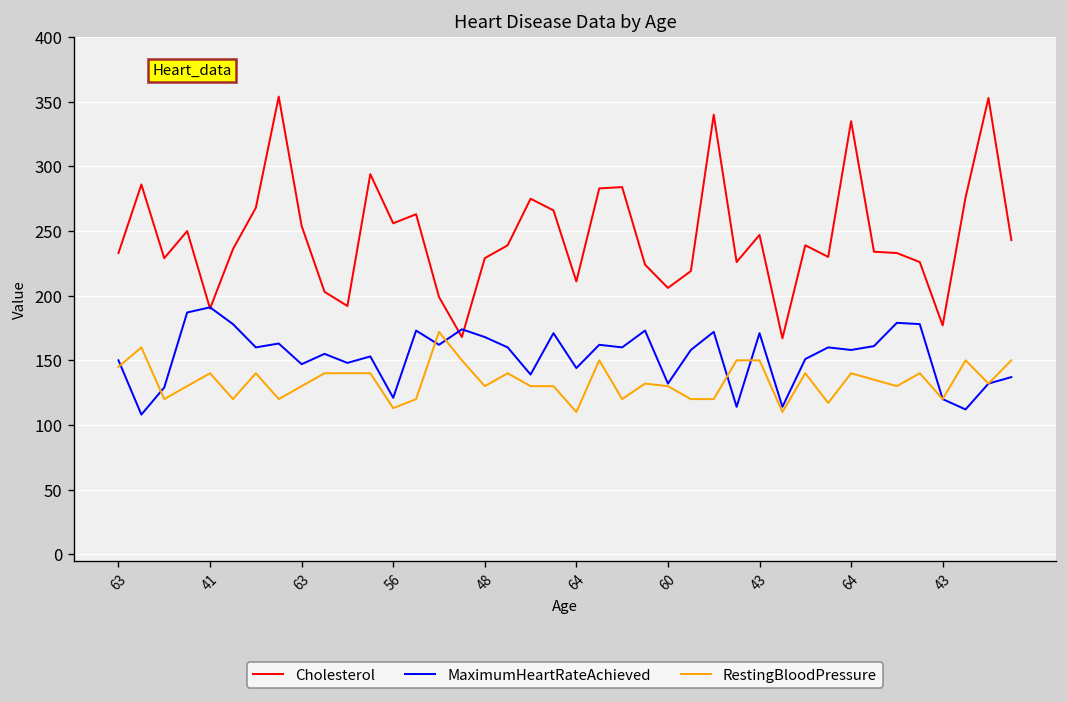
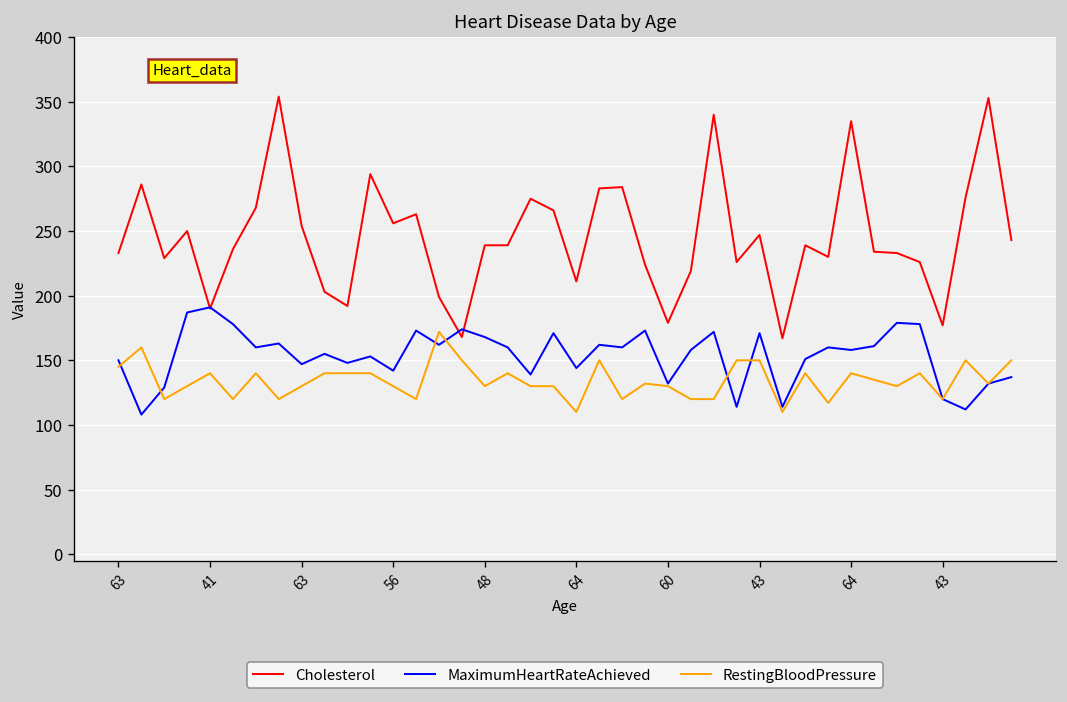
MaximumHeartRateAchieved, 56: 121 -> 142
RestingBloodPressure, 56: 113 -> 130
Cholesterol, 48: 229 -> 239
Cholesterol, 60: 206 -> 179
